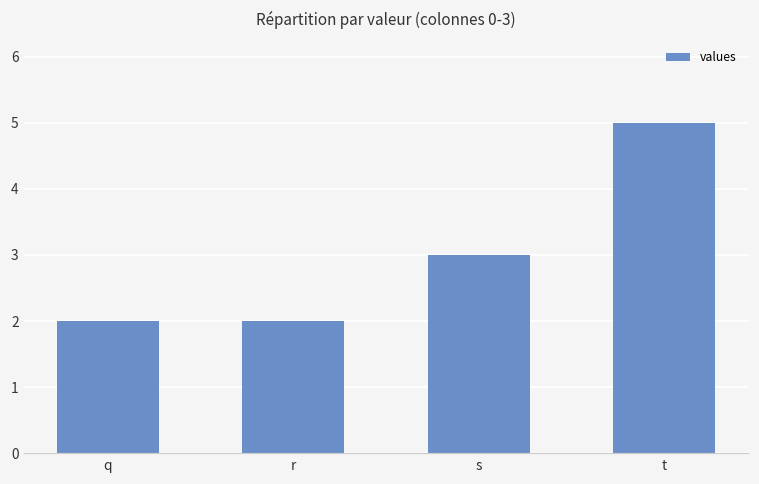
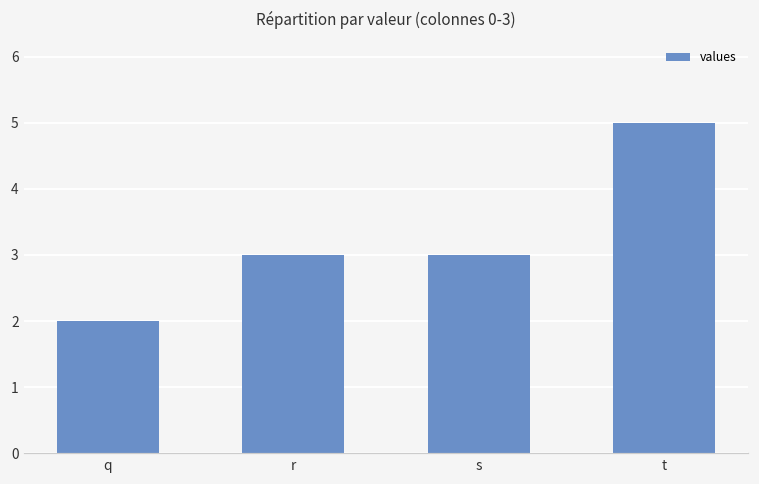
r: 2 -> 3
